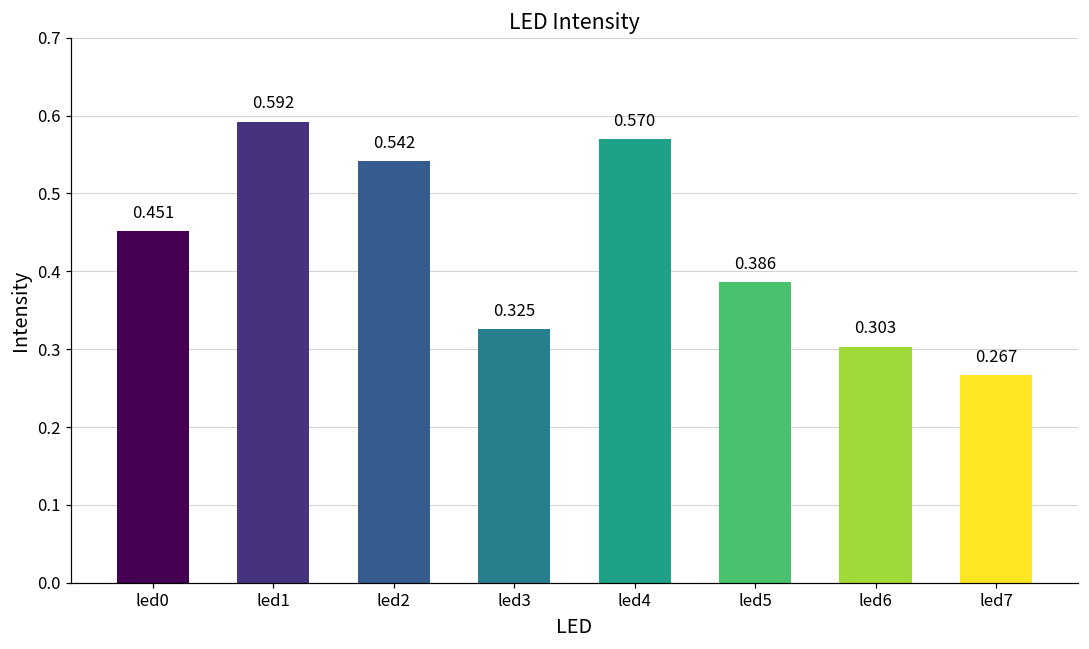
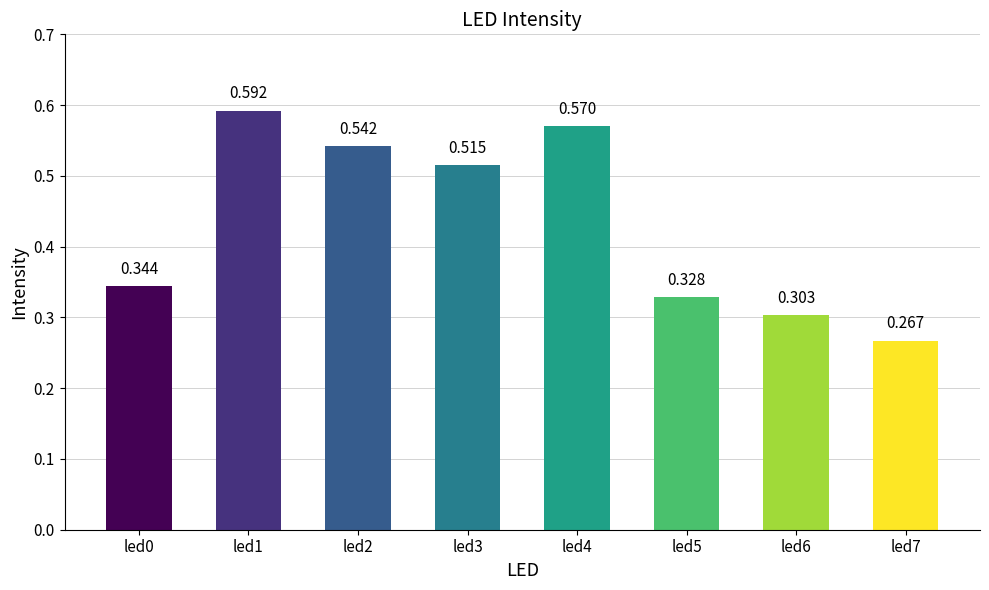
led0: 0.451 -> 0.344
led3: 0.325 -> 0.515
led5: 0.386 -> 0.328
